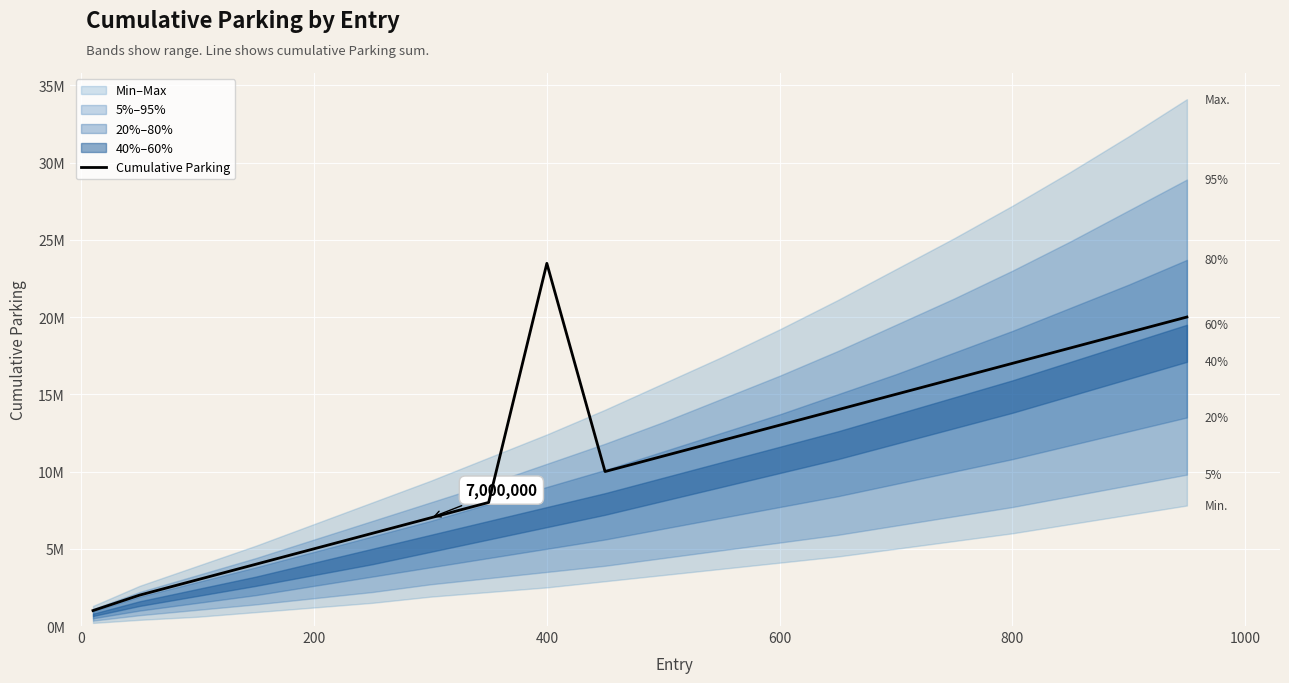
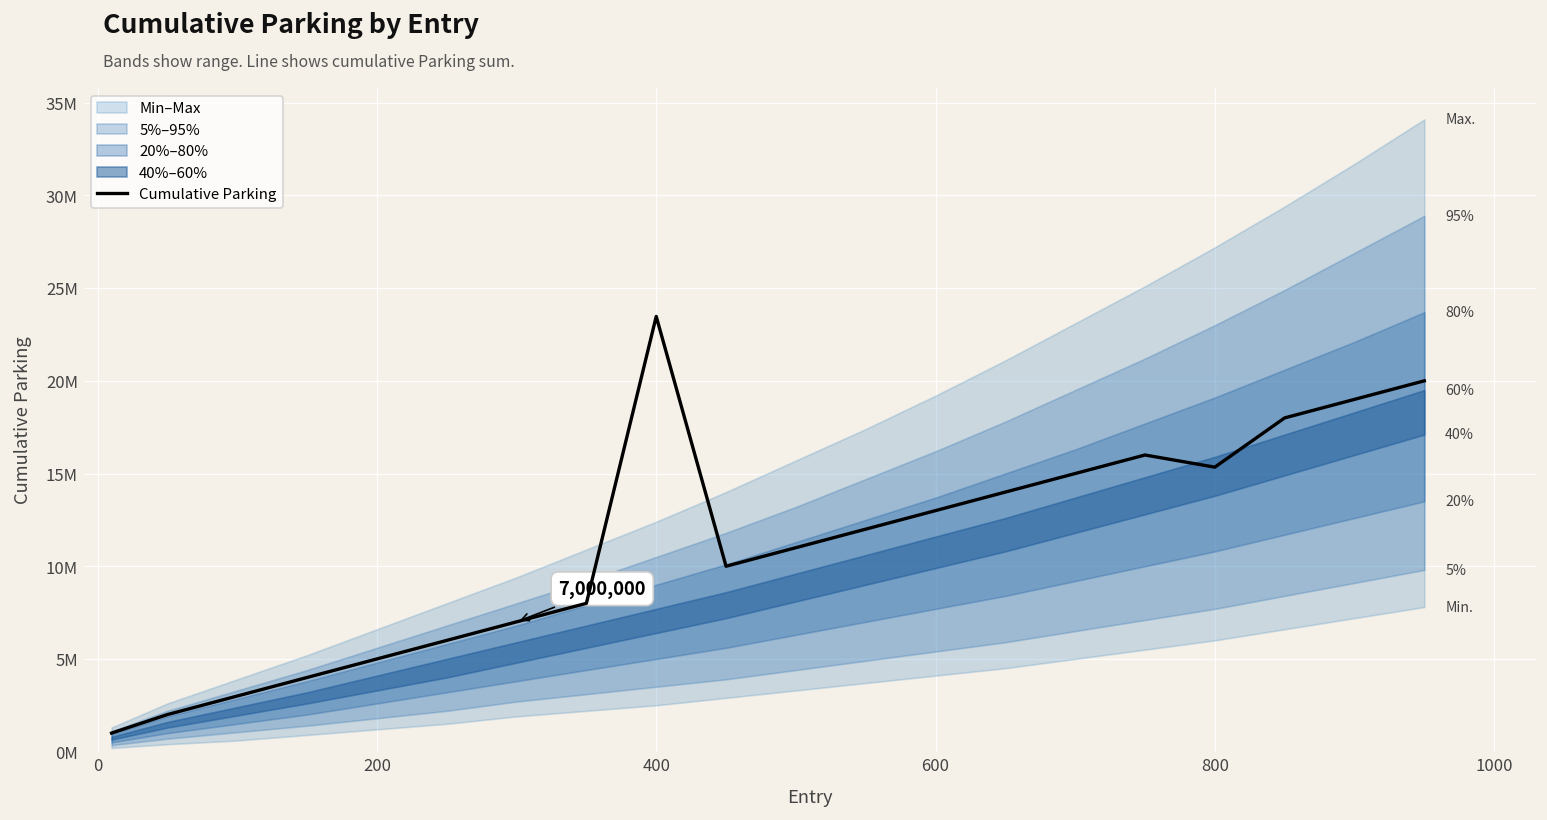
Cumulative Parking, 800: 17000000 -> 15300000
